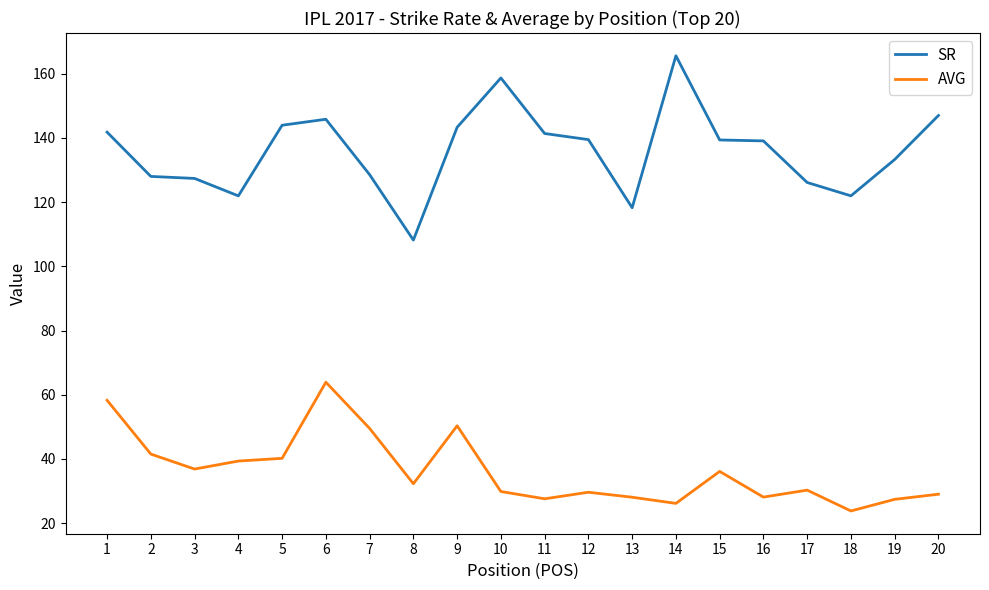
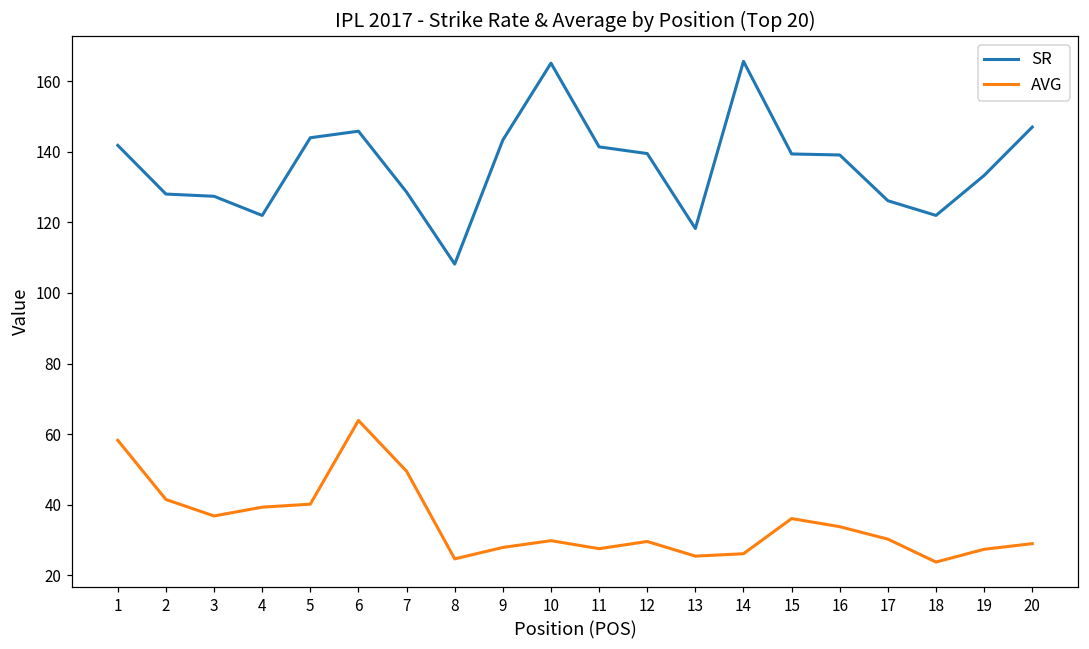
AVG, 8: 32 -> 25
AVG, 9: 50 -> 28
SR, 10: 159 -> 165
AVG, 13: 28 -> 25
AVG, 16: 28 -> 34
